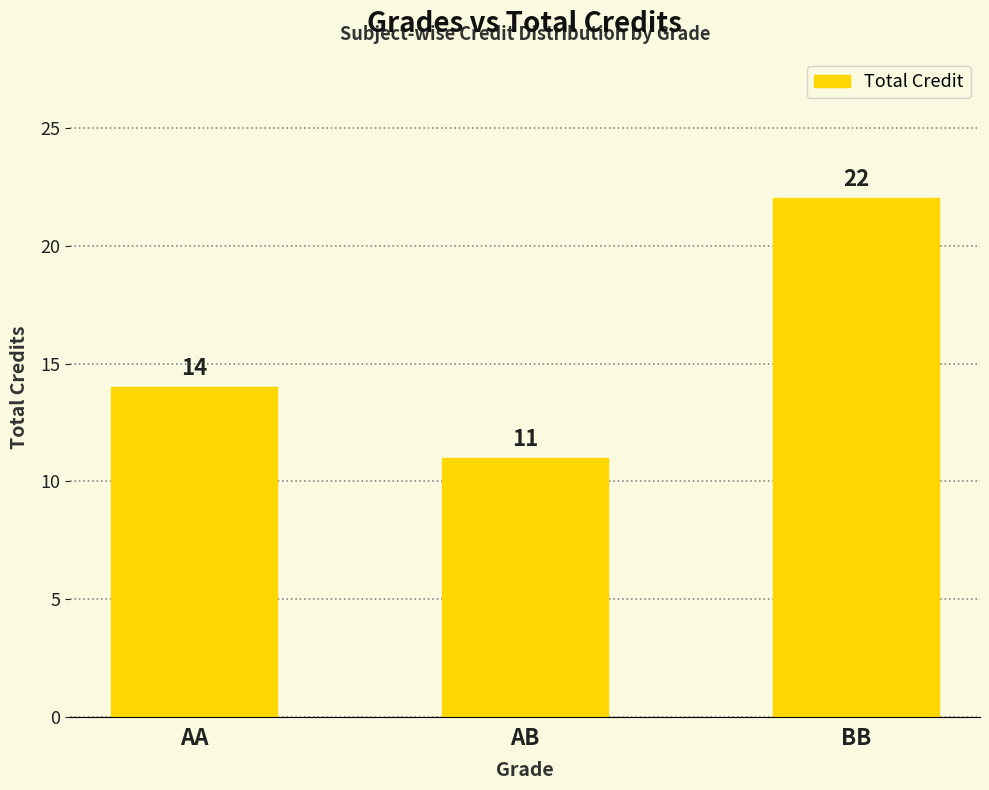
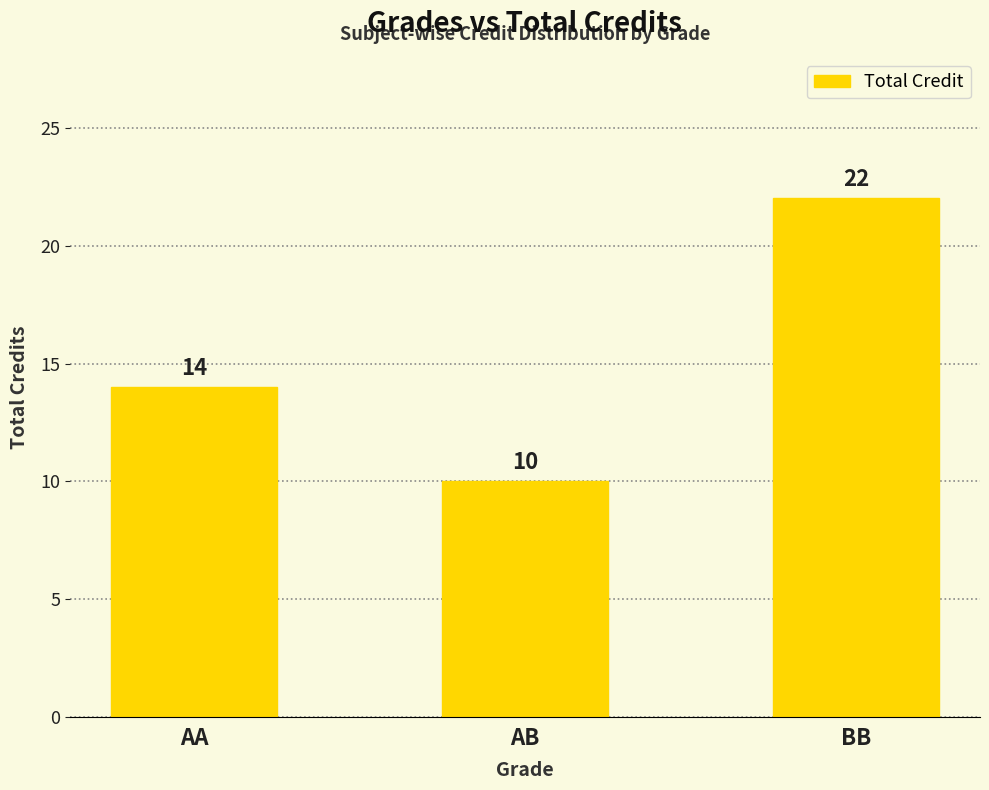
AB: 11 -> 10
